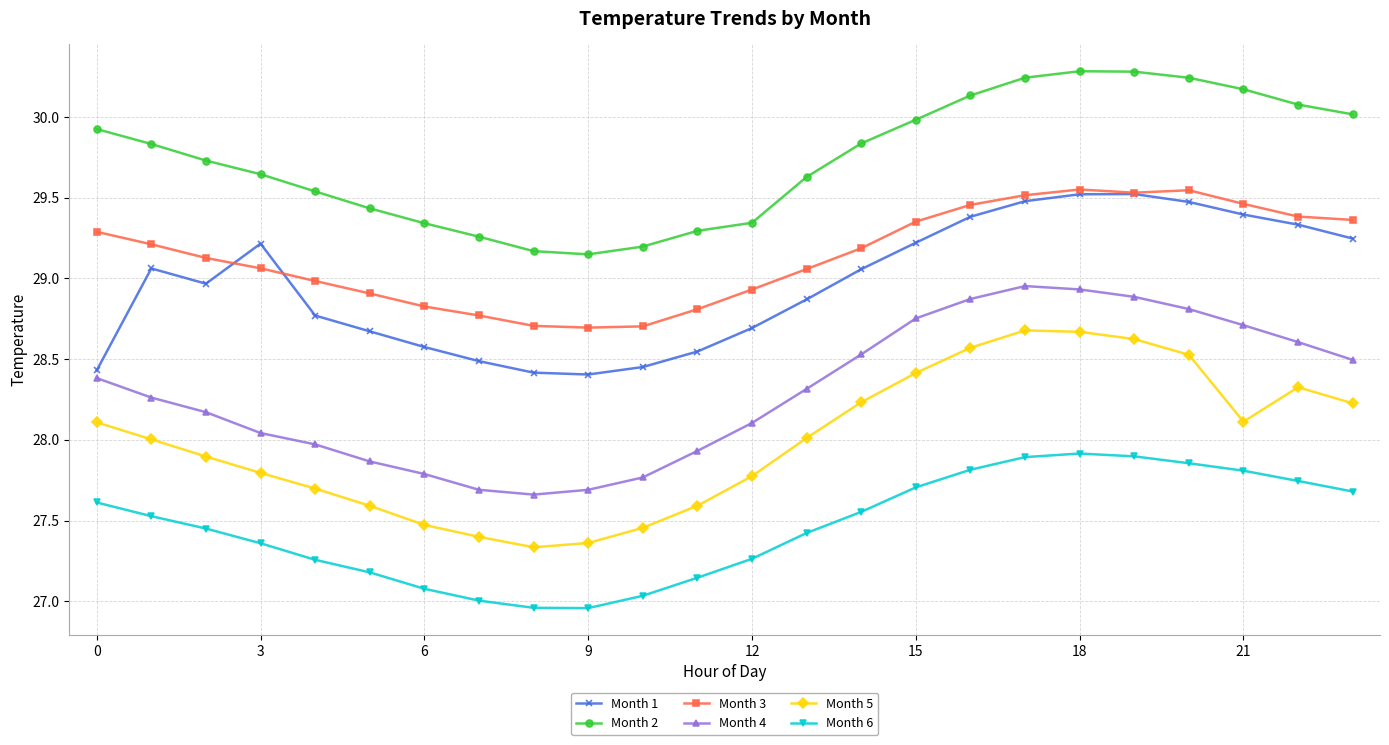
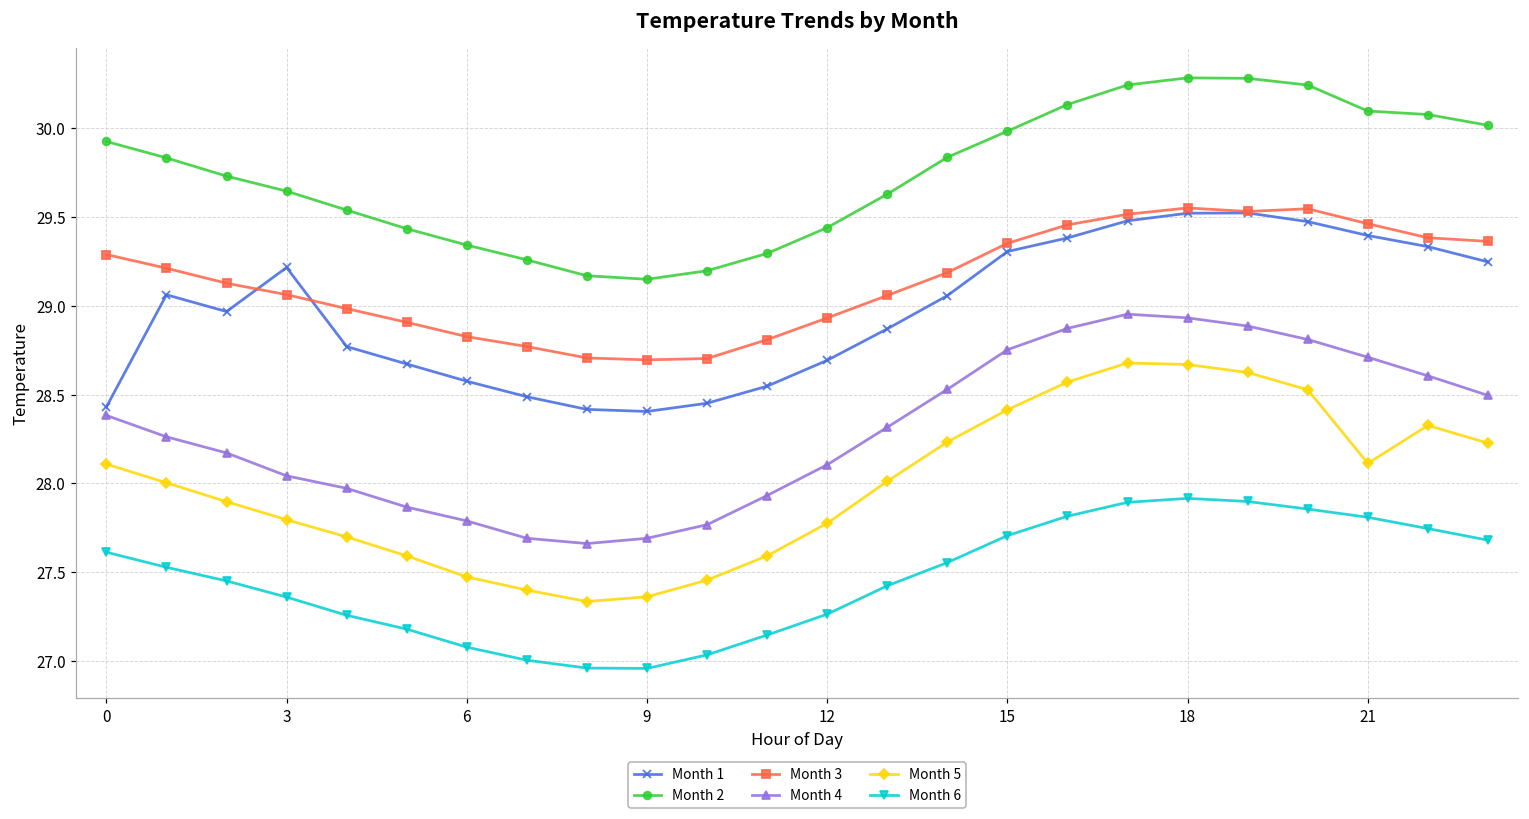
Month 2, 12: 29.34 -> 29.44
Month 1, 15: 29.22 -> 29.31
Month 2, 21: 30.17 -> 30.10
